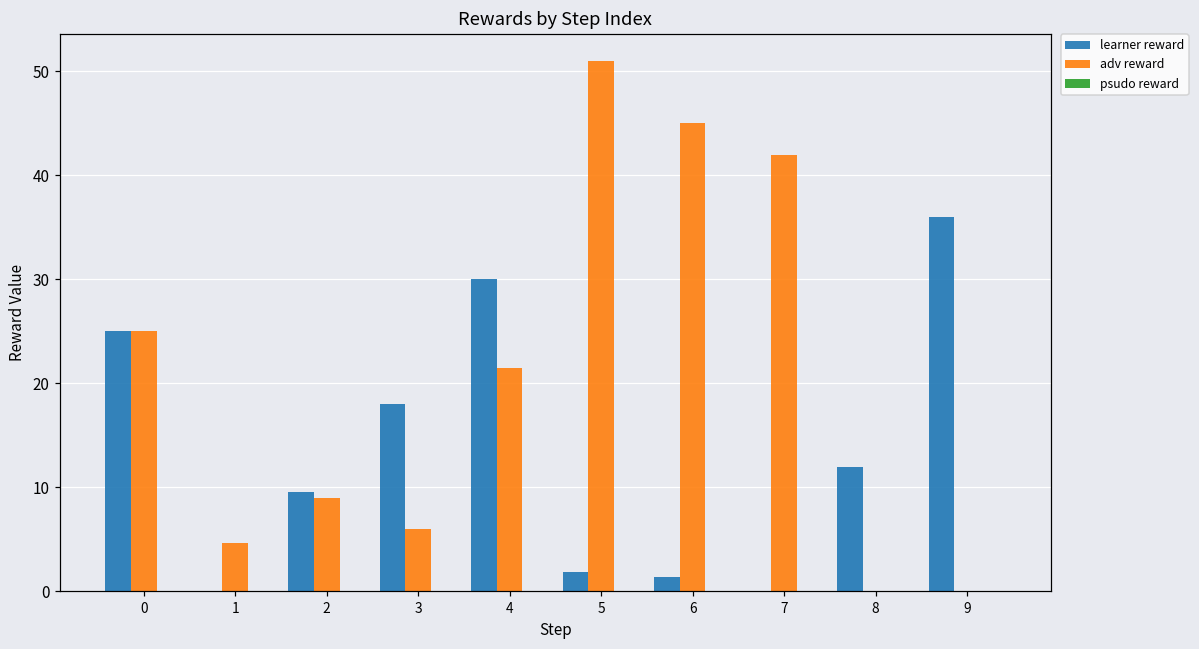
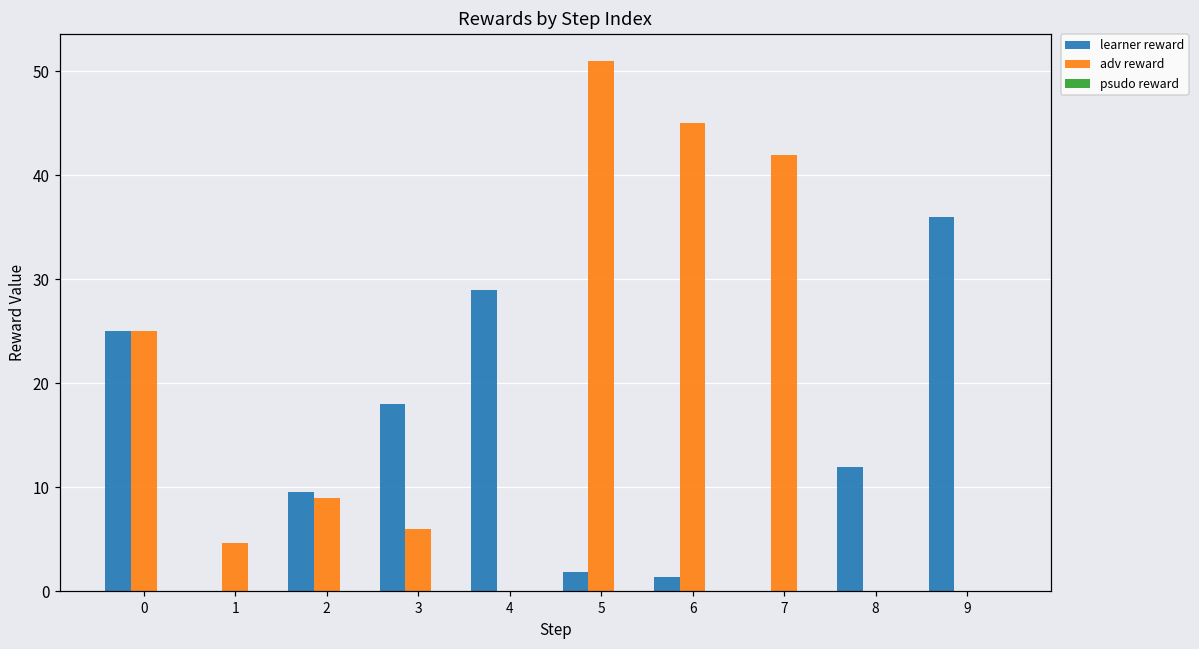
learner reward, 4: 30 -> 29
adv reward, 4: 22 -> 0
